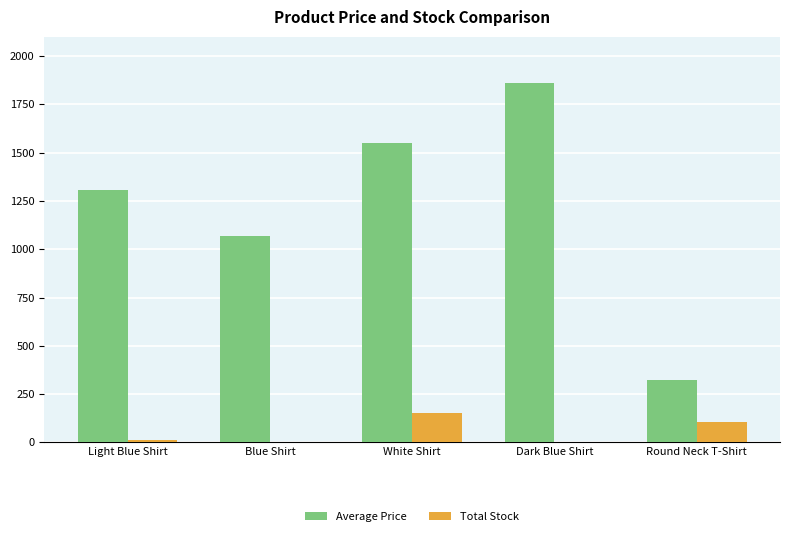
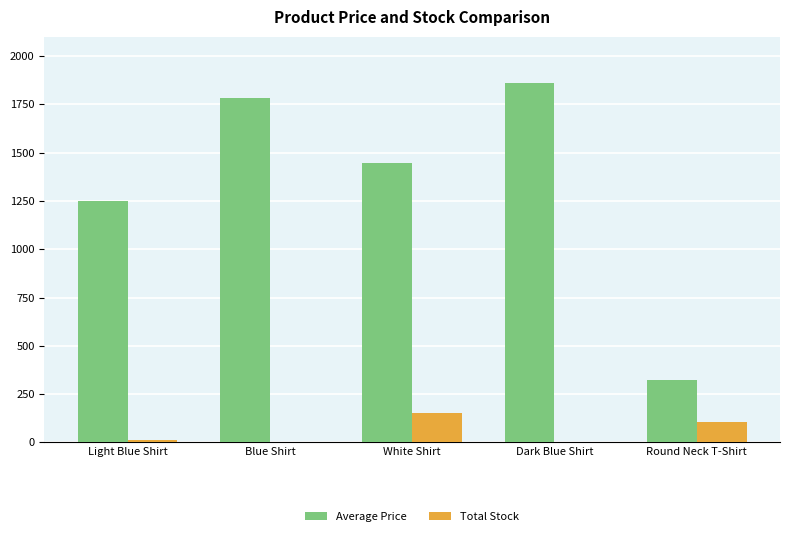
Average Price, Light Blue Shirt: 1310 -> 1250
Average Price, Blue Shirt: 1070 -> 1790
Average Price, White Shirt: 1550 -> 1450
